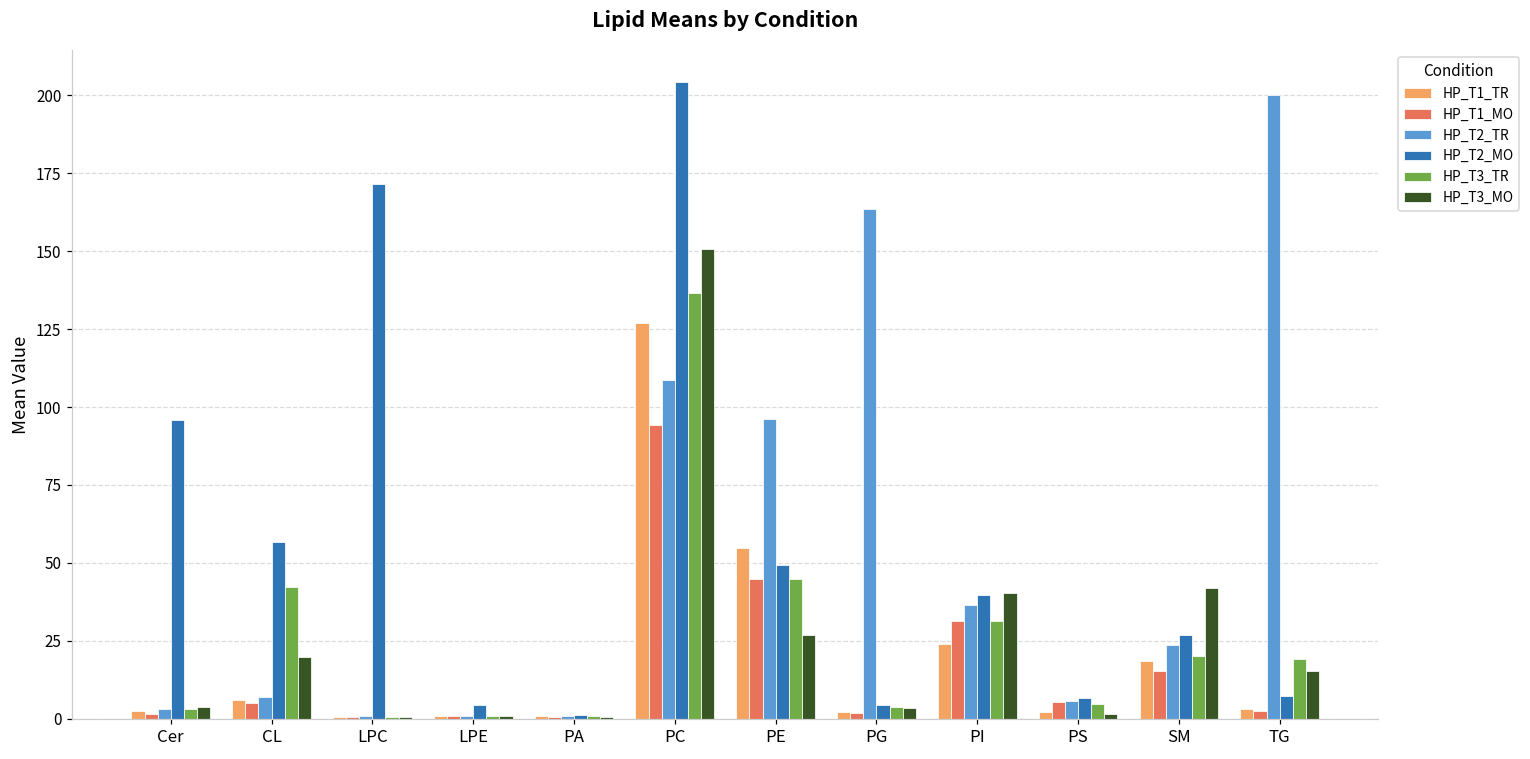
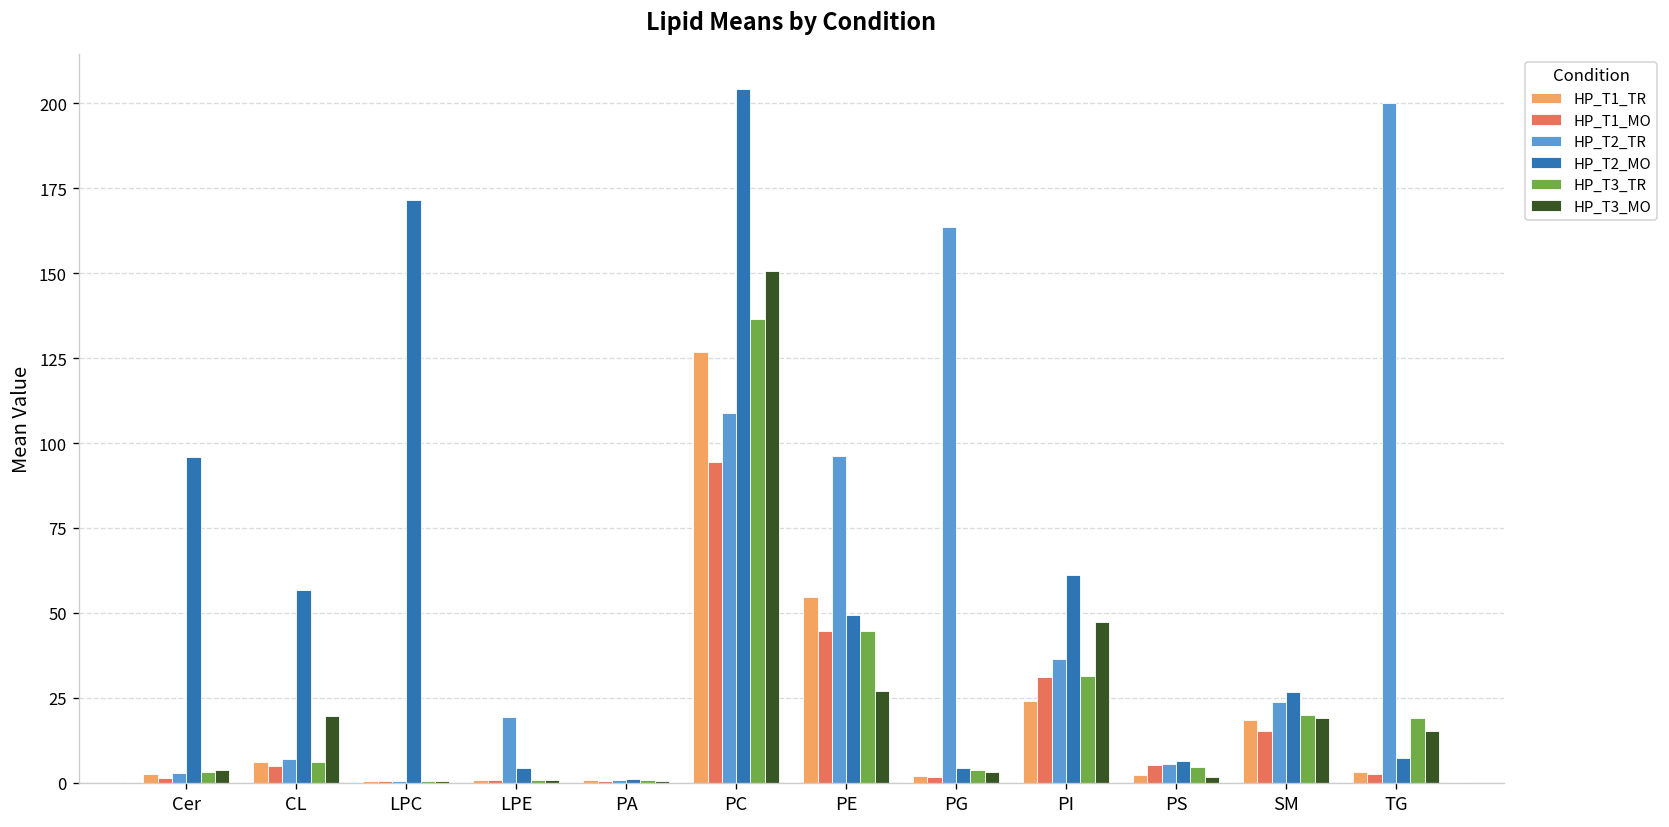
HP_T3_TR, CL: 42 -> 6
HP_T2_TR, LPE: 1 -> 19
HP_T2_MO, PI: 40 -> 61
HP_T3_MO, PI: 40 -> 47
HP_T3_MO, SM: 42 -> 19
